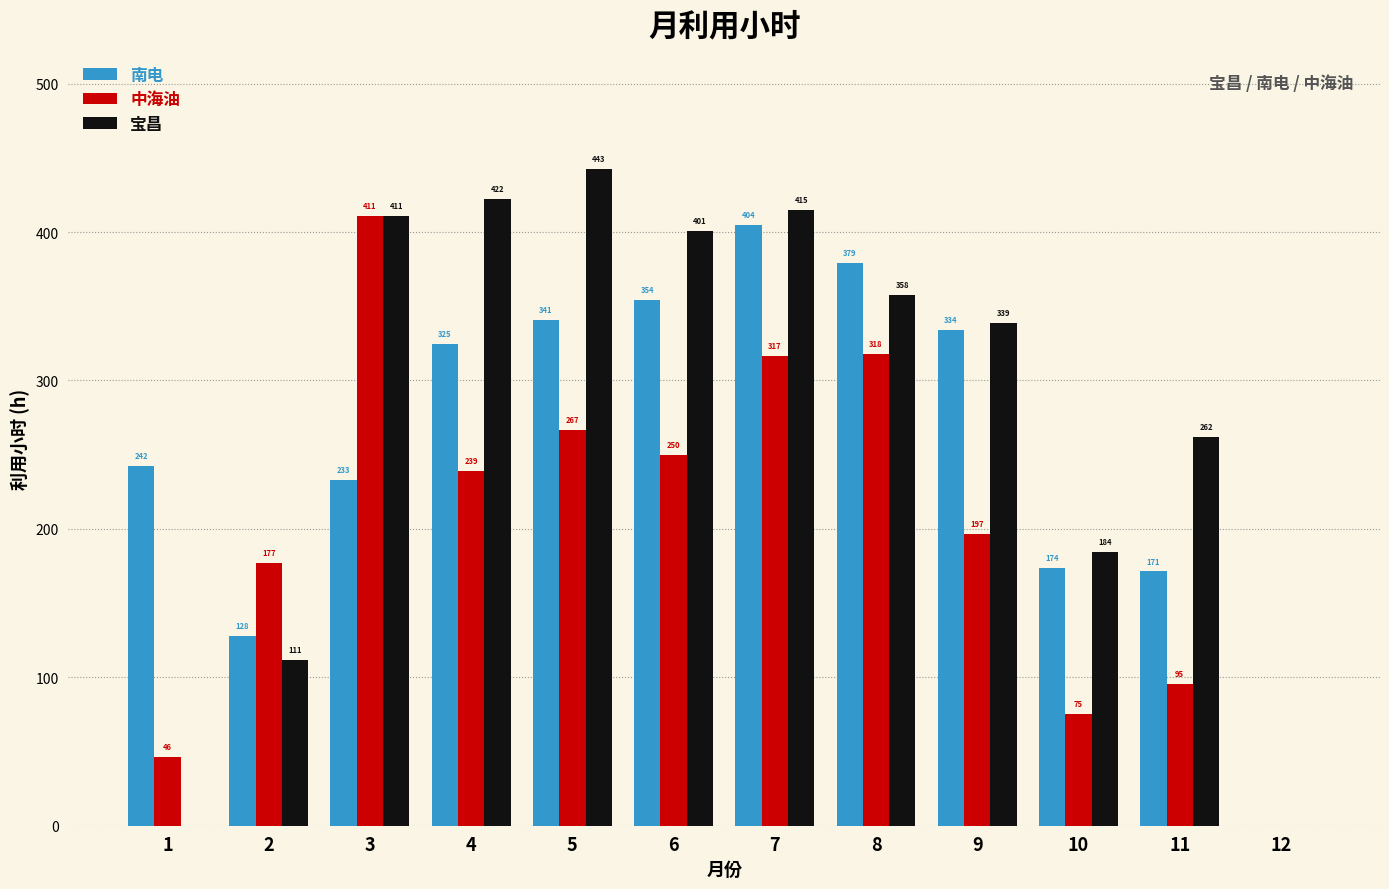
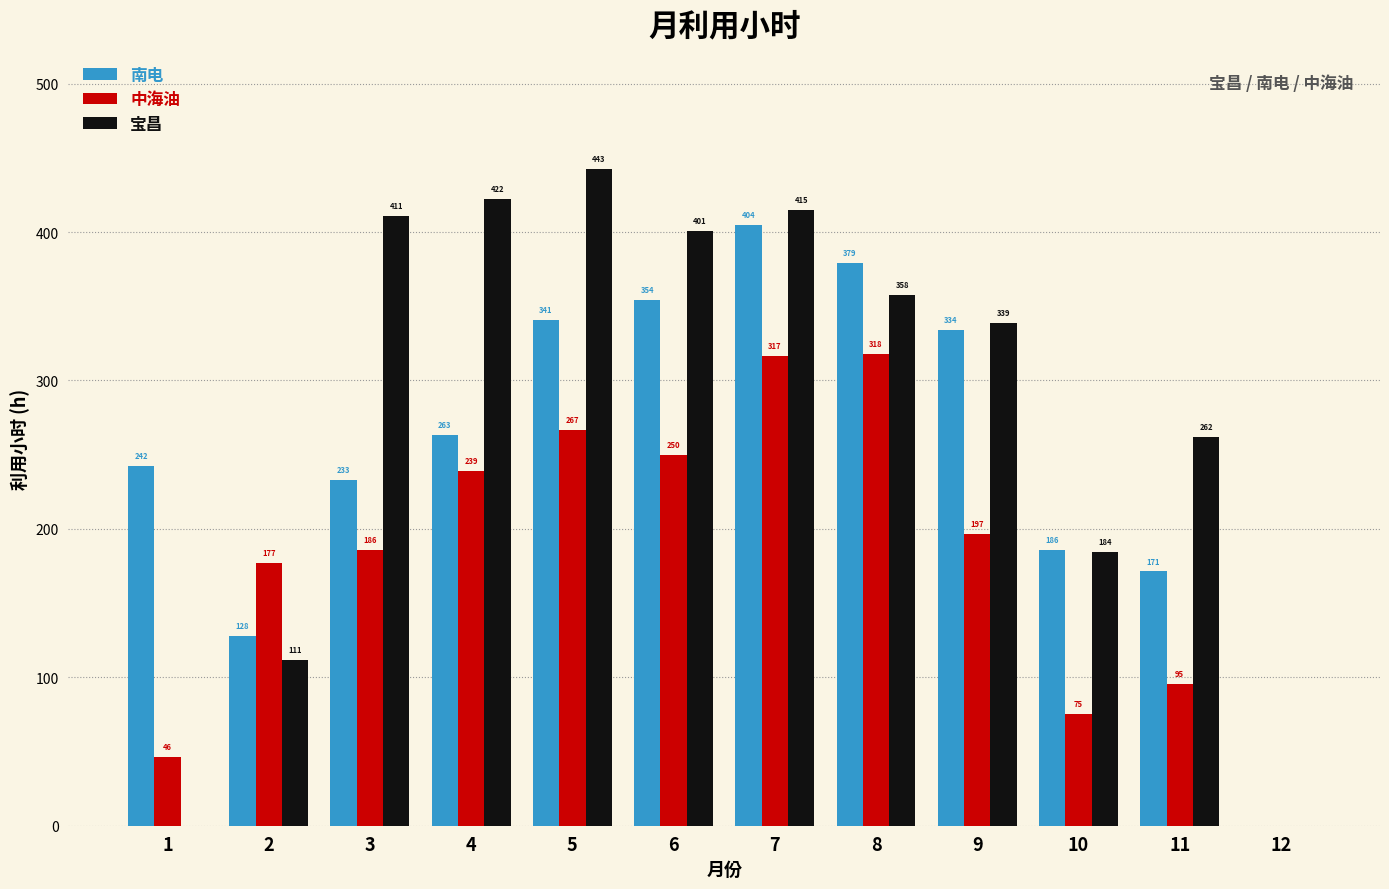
中海油, 3: 411 -> 186
南电, 4: 325 -> 263
南电, 10: 174 -> 186
